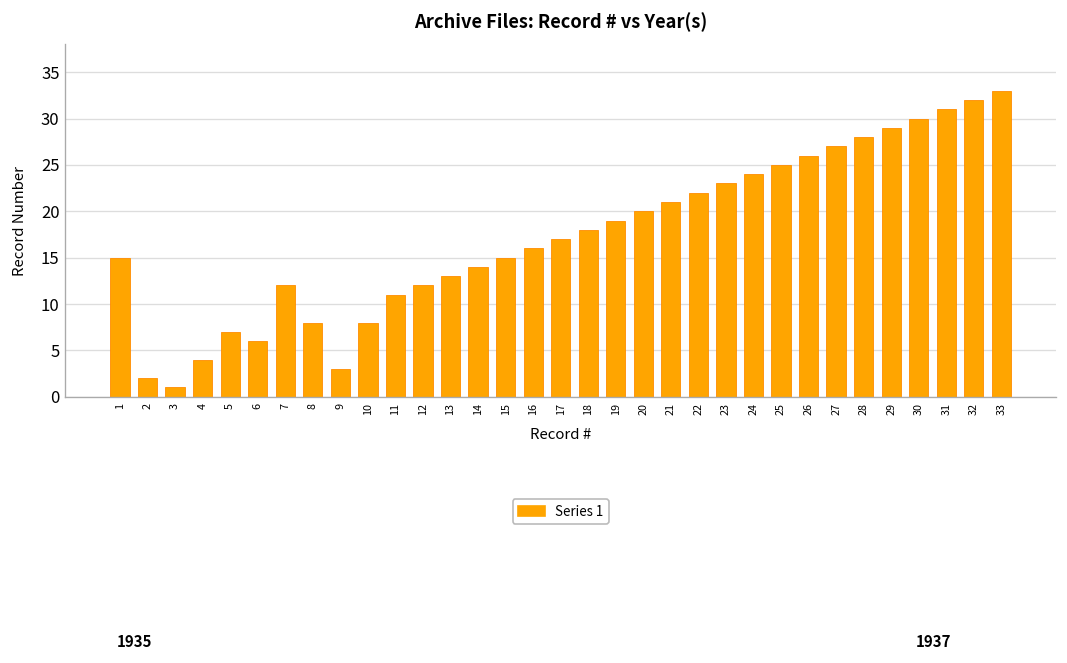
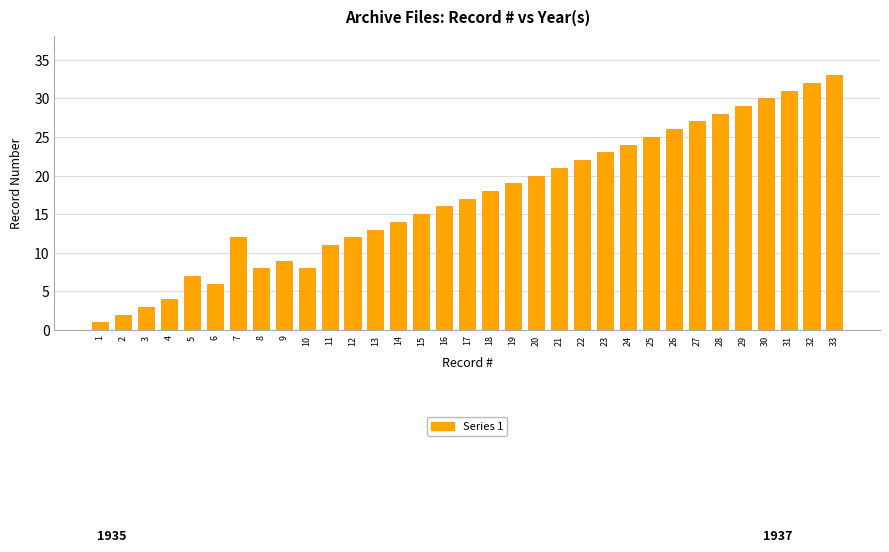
1: 15 -> 1
3: 1 -> 3
9: 3 -> 9
